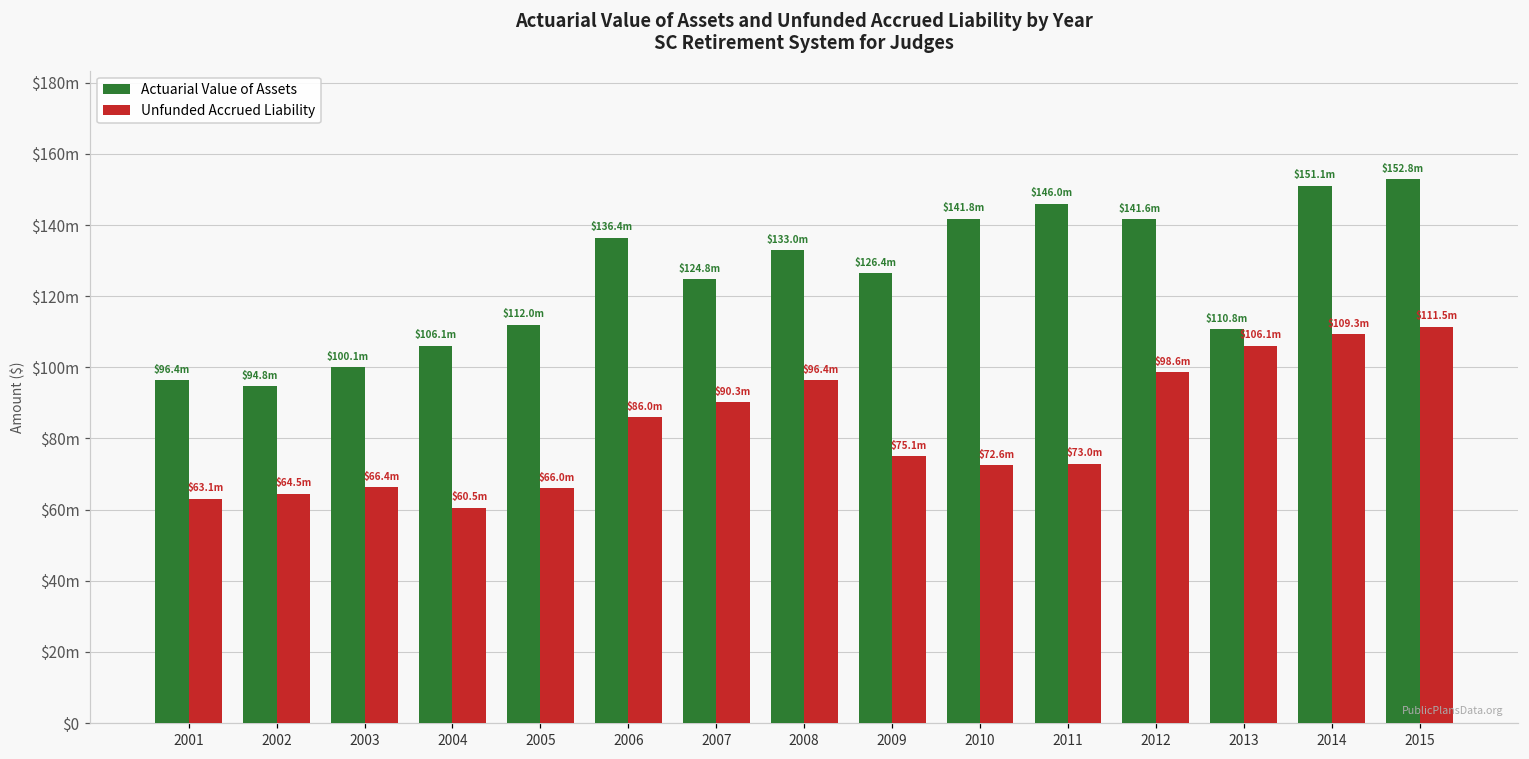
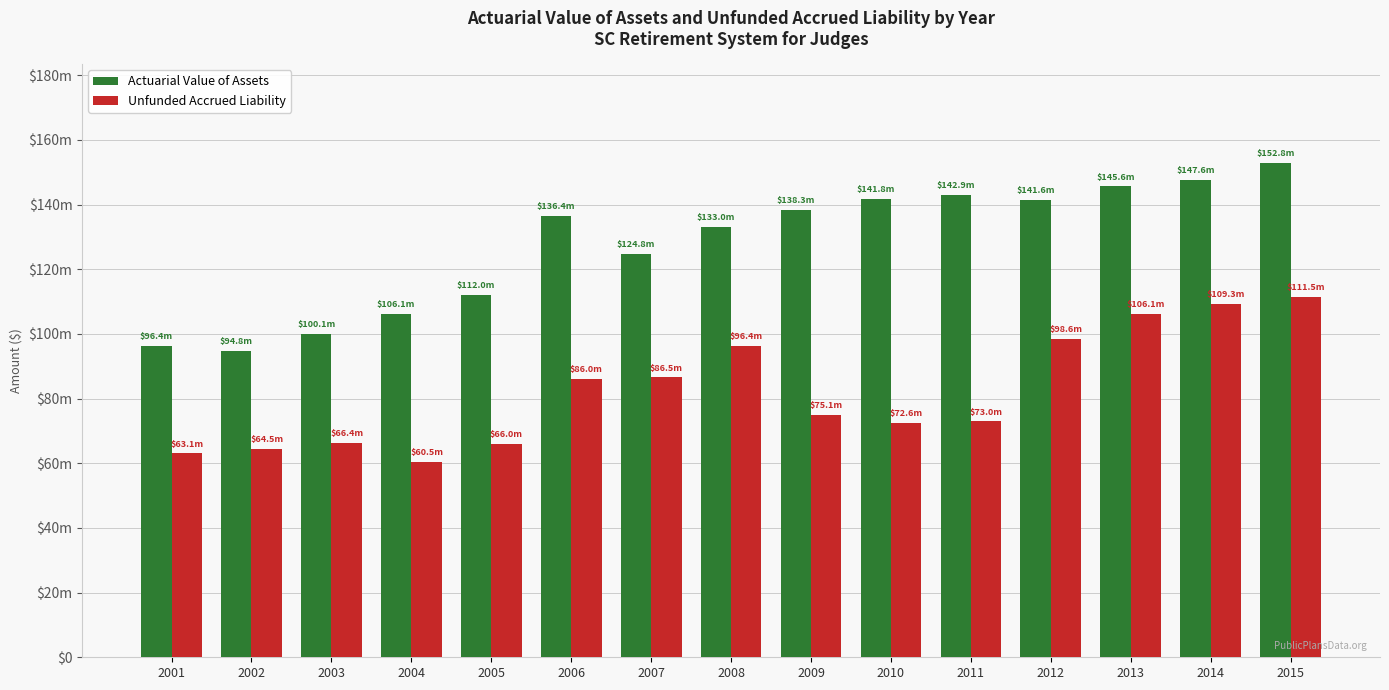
Unfunded Accrued Liability, 2007: $90.3m -> $86.5m
Actuarial Value of Assets, 2009: $126.4m -> $138.3m
Actuarial Value of Assets, 2011: $146.0m -> $142.9m
Actuarial Value of Assets, 2013: $110.8m -> $145.6m
Actuarial Value of Assets, 2014: $151.1m -> $147.6m
